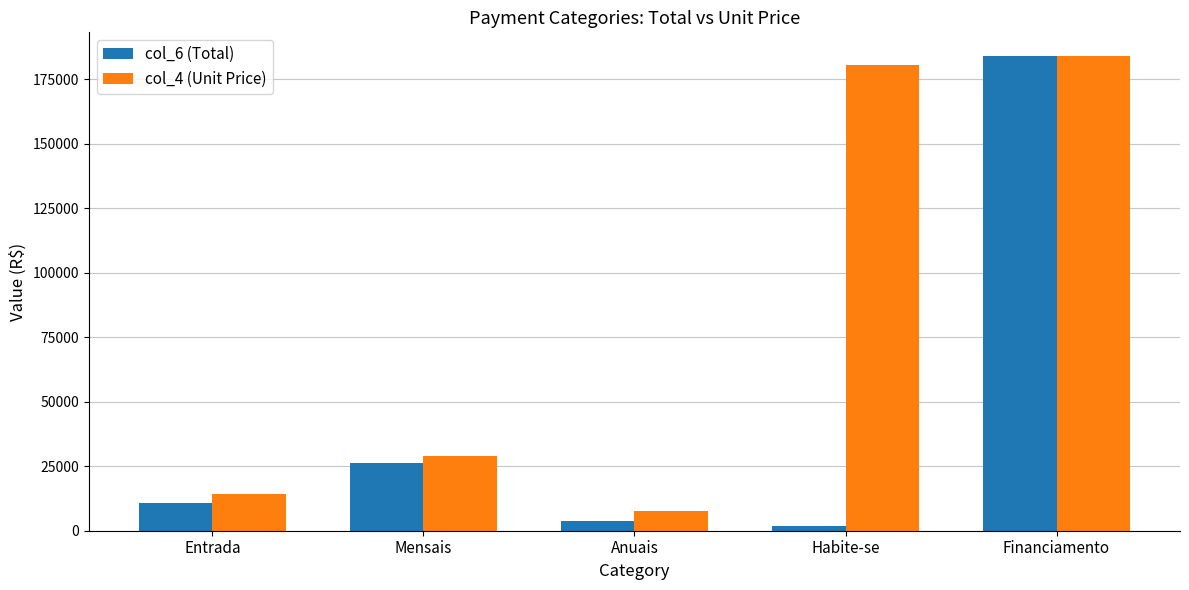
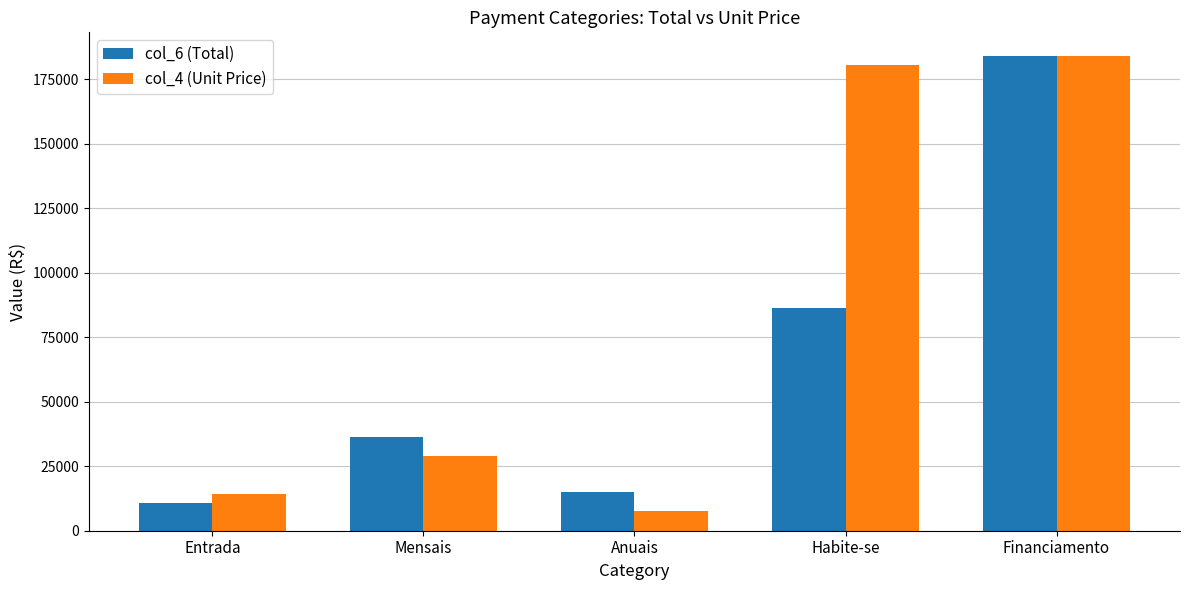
col_6 (Total), Mensais: 26000 -> 36000
col_6 (Total), Anuais: 4000 -> 15000
col_6 (Total), Habite-se: 2000 -> 86000
